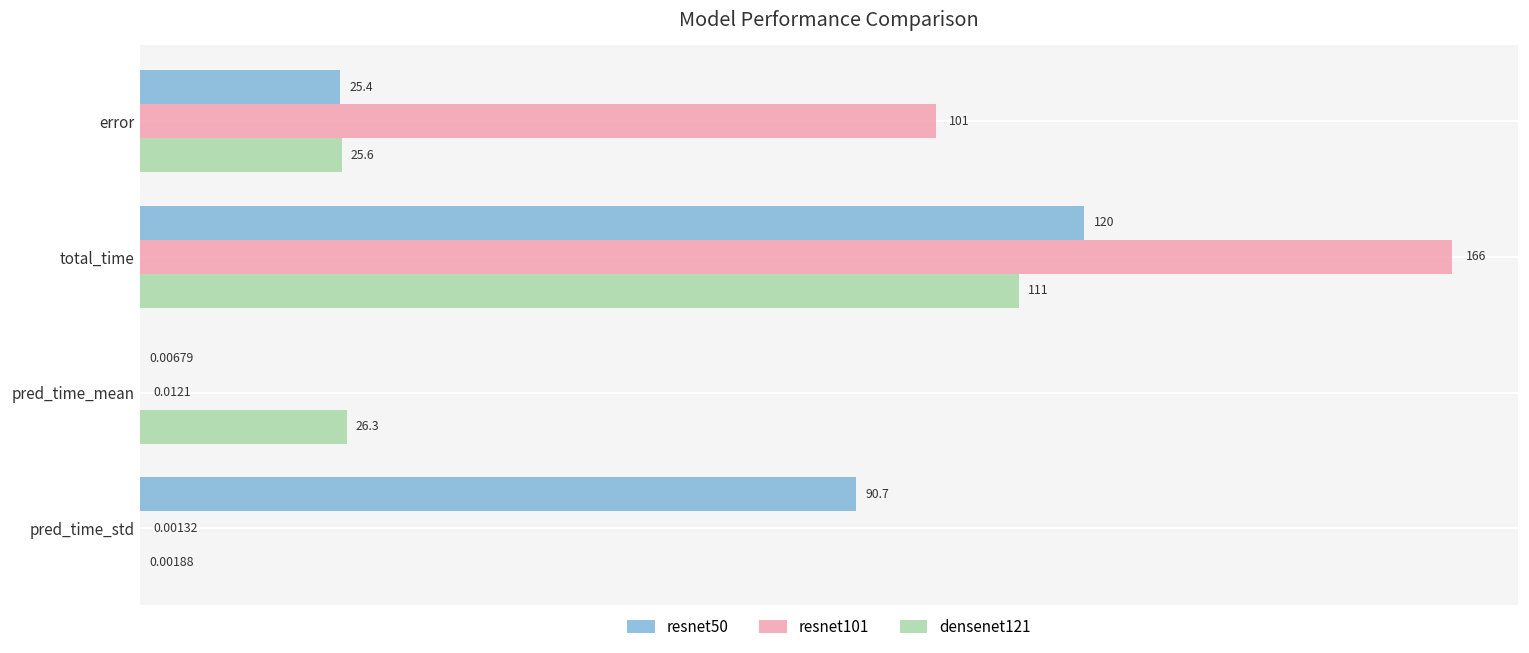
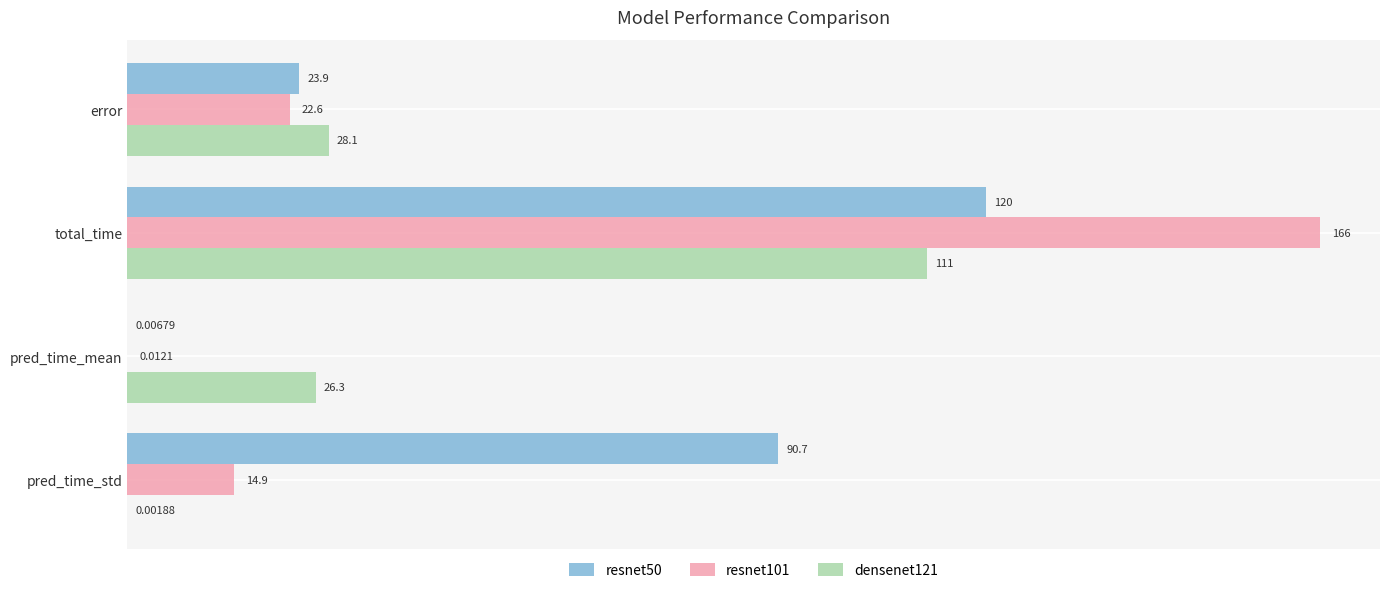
resnet50, error: 25.4 -> 23.9
resnet101, error: 101 -> 22.6
densenet121, error: 25.6 -> 28.1
resnet101, pred_time_std: 0.00132 -> 14.9
